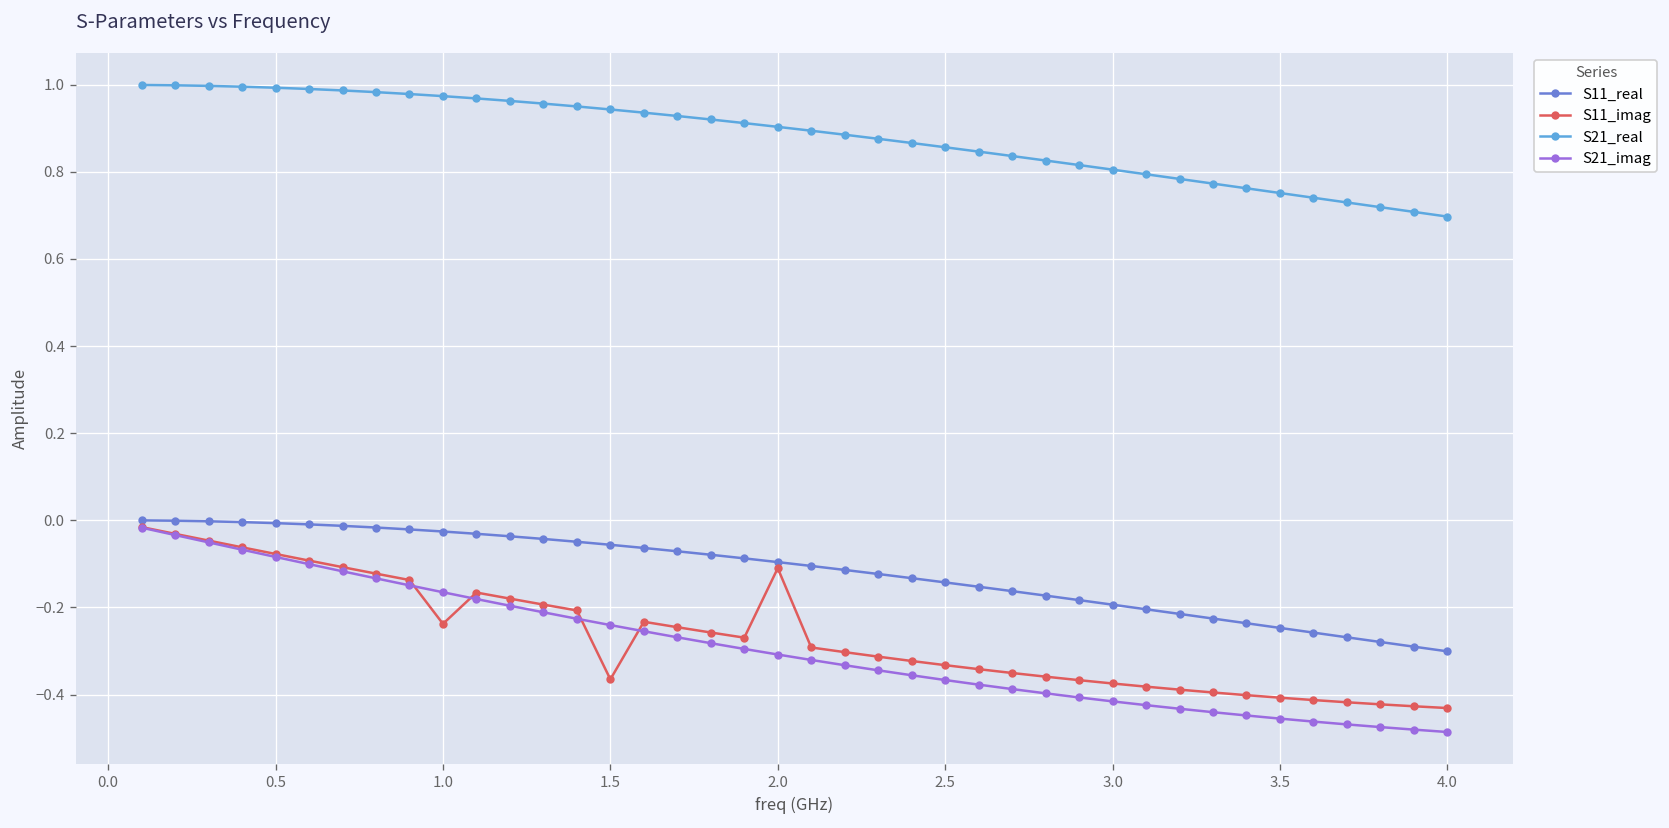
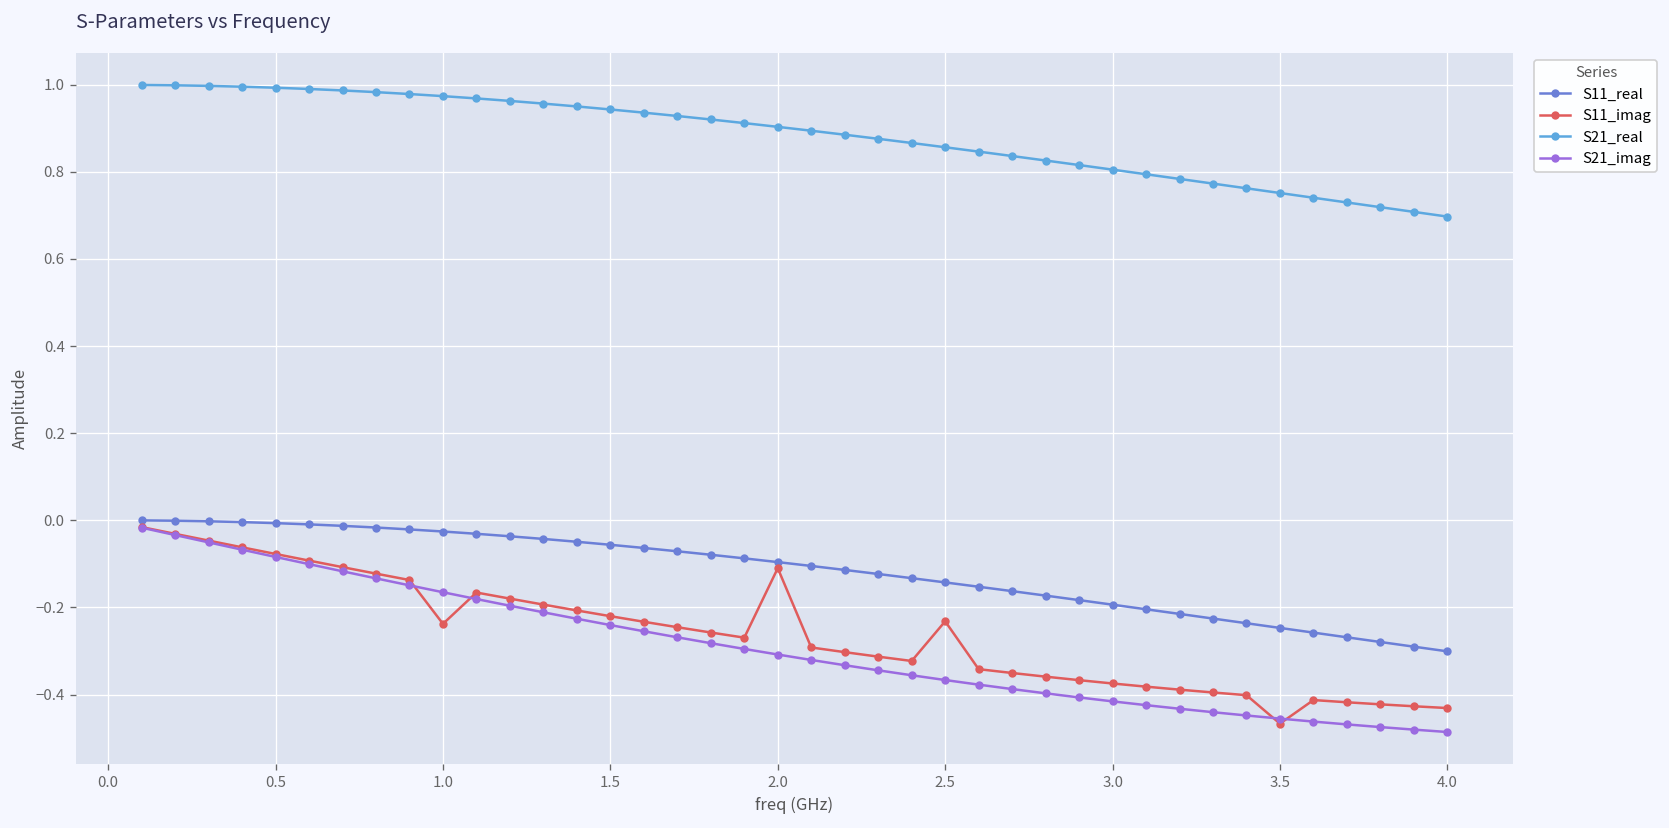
S11_imag, 1.5: -0.37 -> -0.22
S11_imag, 2.5: -0.33 -> -0.23
S11_imag, 3.5: -0.41 -> -0.47
